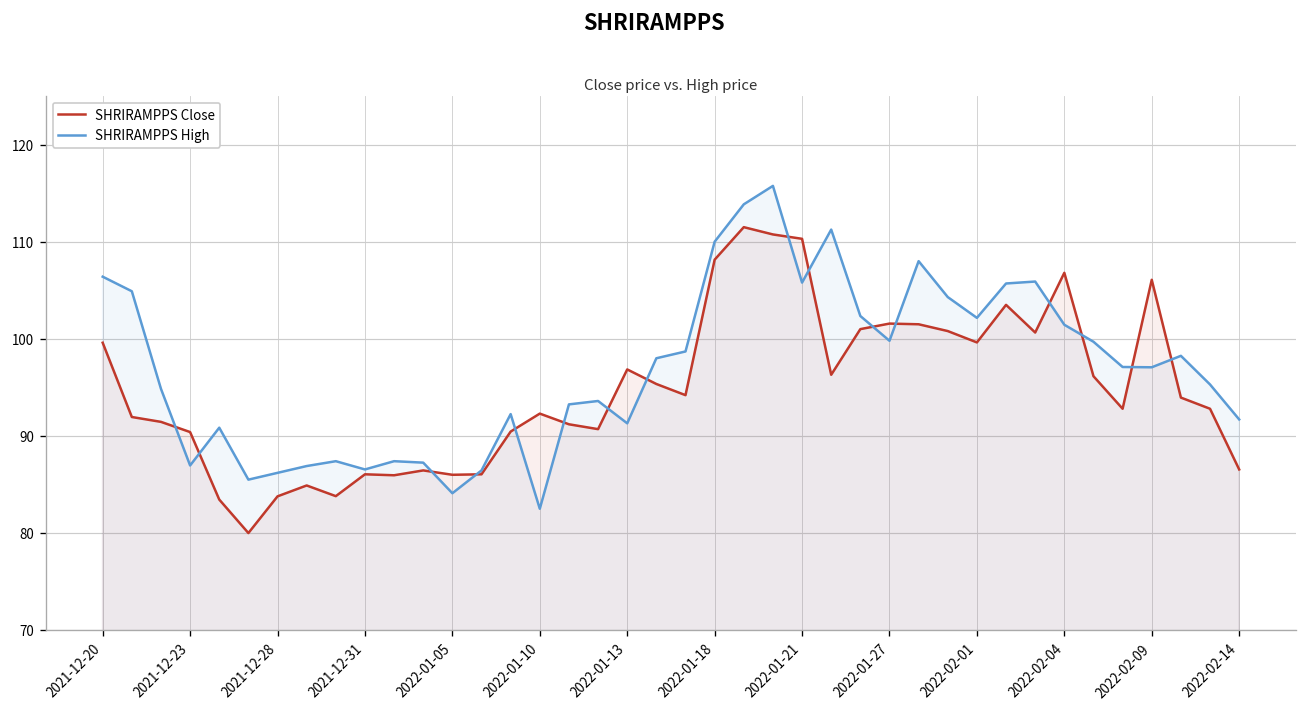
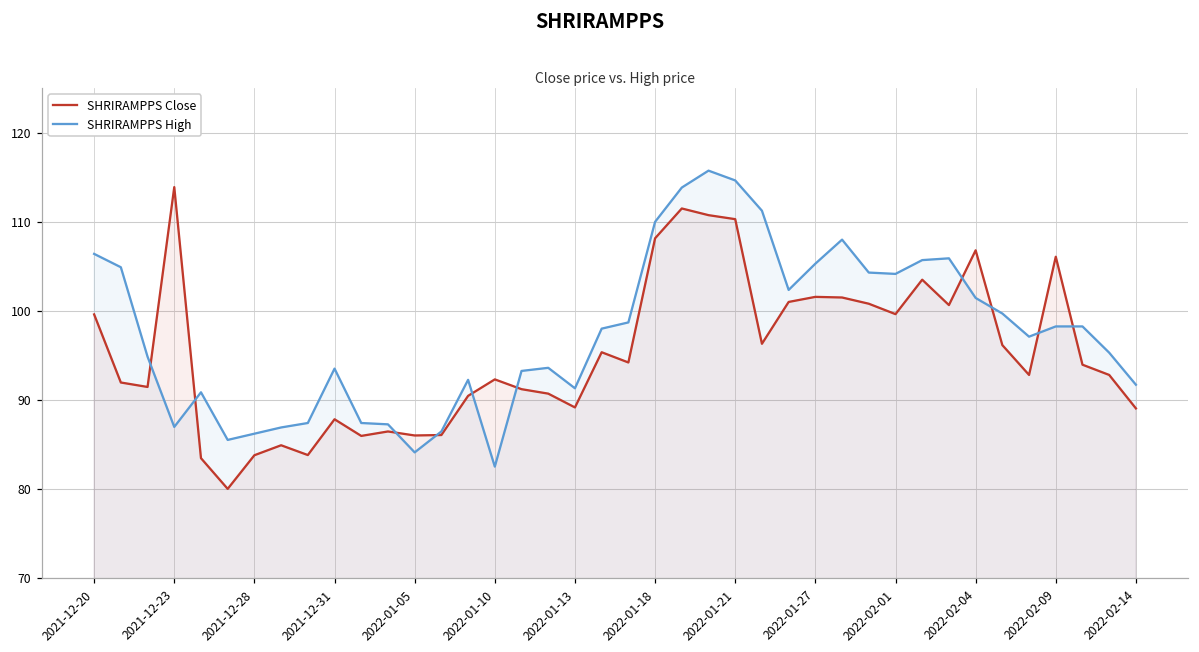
SHRIRAMPPS Close, 2021-12-23: 90 -> 114
SHRIRAMPPS Close, 2021-12-31: 86 -> 88
SHRIRAMPPS High, 2021-12-31: 87 -> 94
SHRIRAMPPS Close, 2022-01-13: 97 -> 89
SHRIRAMPPS High, 2022-01-21: 106 -> 115
SHRIRAMPPS High, 2022-01-27: 100 -> 105
SHRIRAMPPS High, 2022-02-01: 102 -> 104
SHRIRAMPPS High, 2022-02-09: 97 -> 98
SHRIRAMPPS Close, 2022-02-14: 87 -> 89
